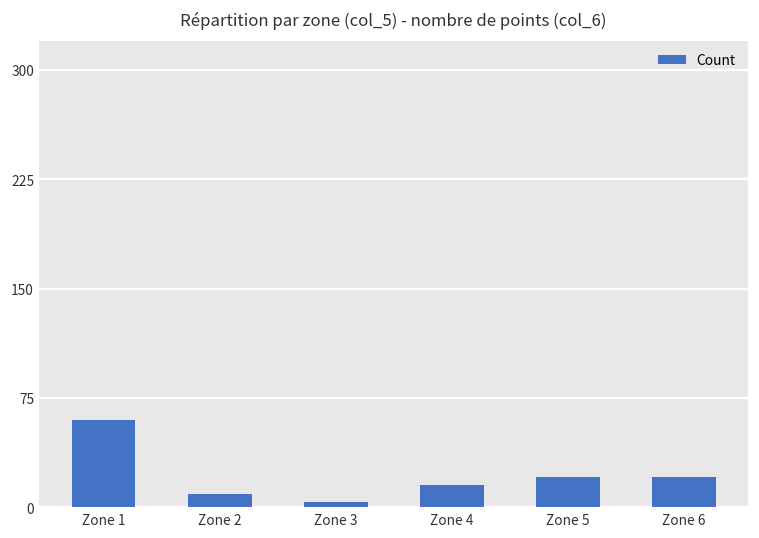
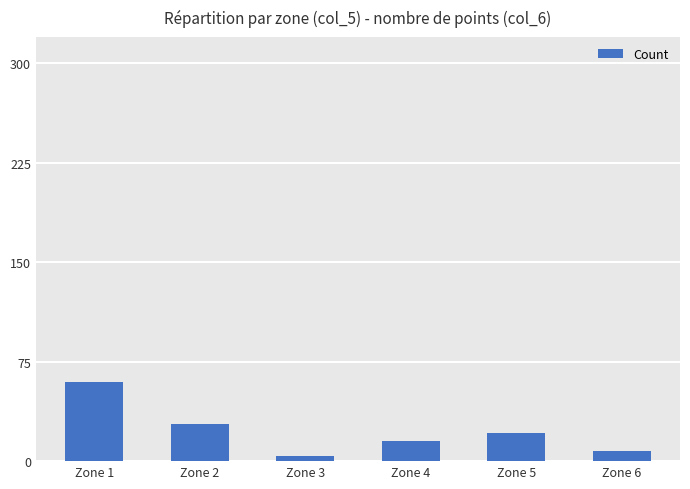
Zone 2: 9 -> 28
Zone 6: 21 -> 8
